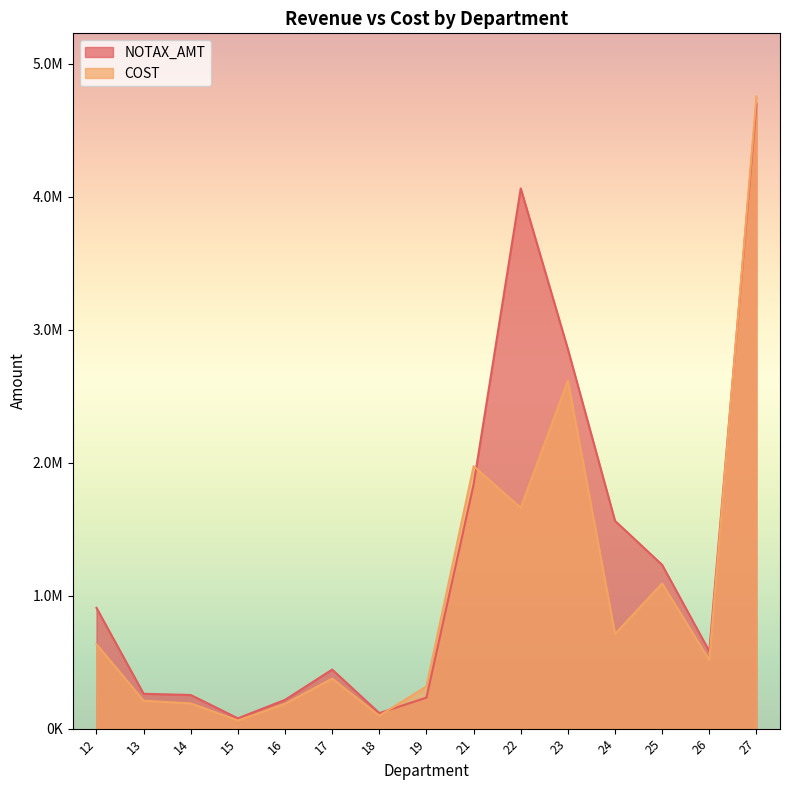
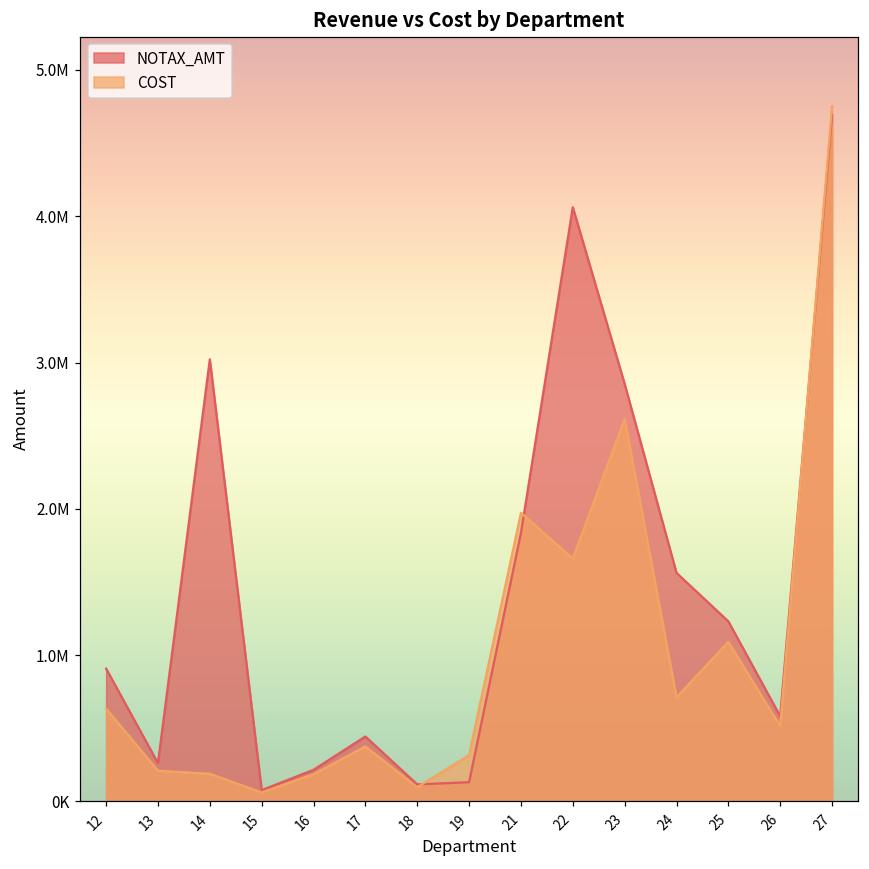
NOTAX_AMT, 14: 250000 -> 3020000
NOTAX_AMT, 19: 230000 -> 130000
